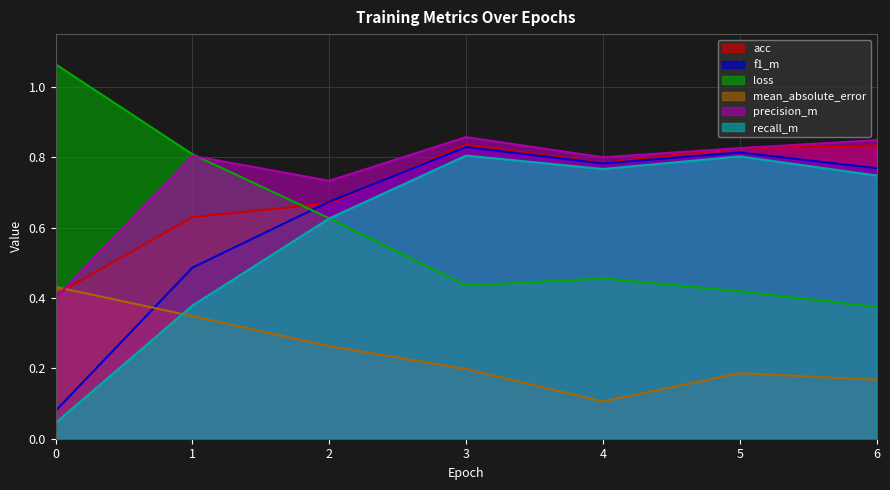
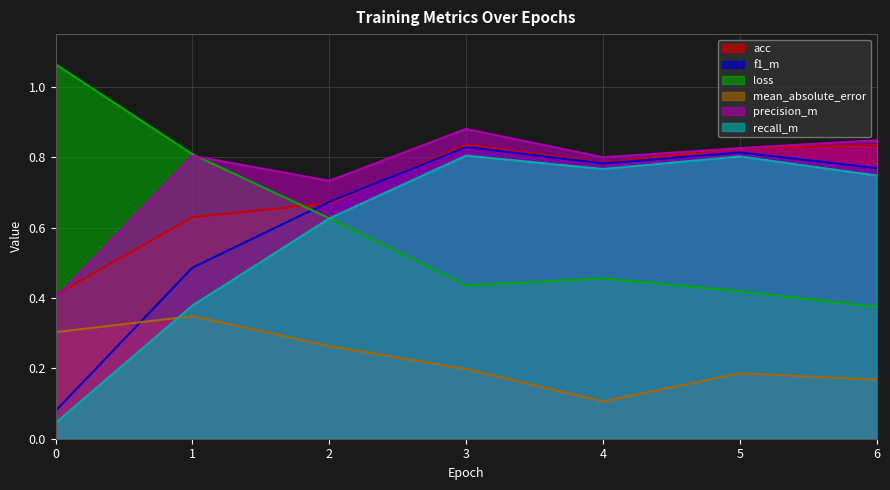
mean_absolute_error, 0: 0.43 -> 0.30
precision_m, 3: 0.86 -> 0.88
